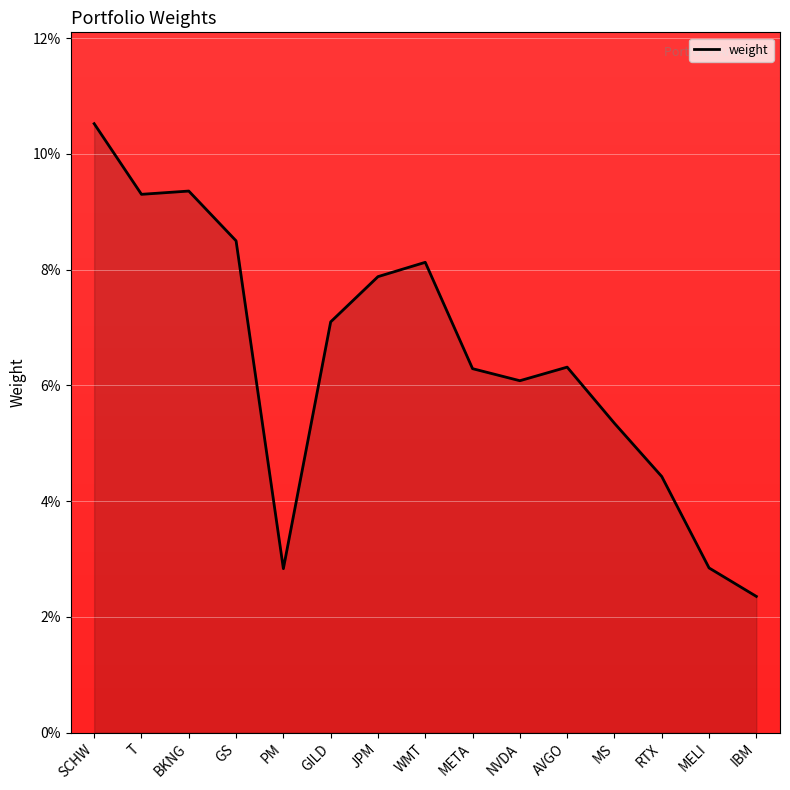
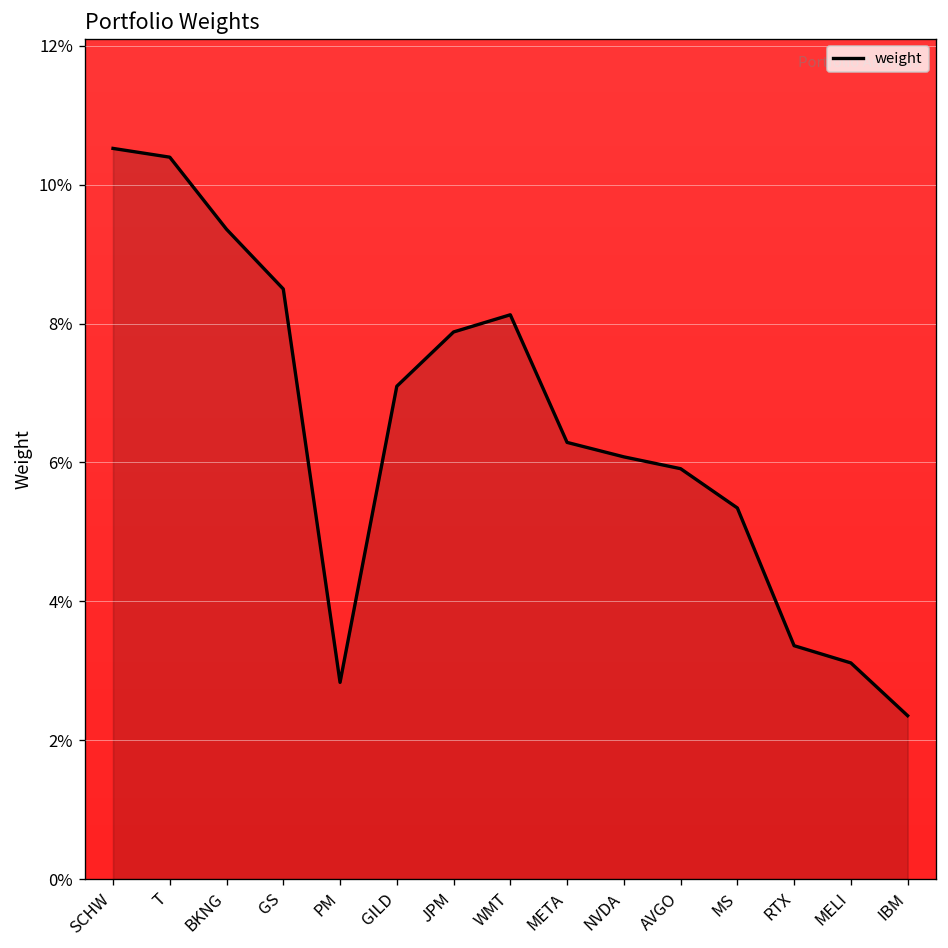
T: 9.3% -> 10.4%
AVGO: 6.3% -> 5.9%
RTX: 4.4% -> 3.4%
MELI: 2.8% -> 3.1%
